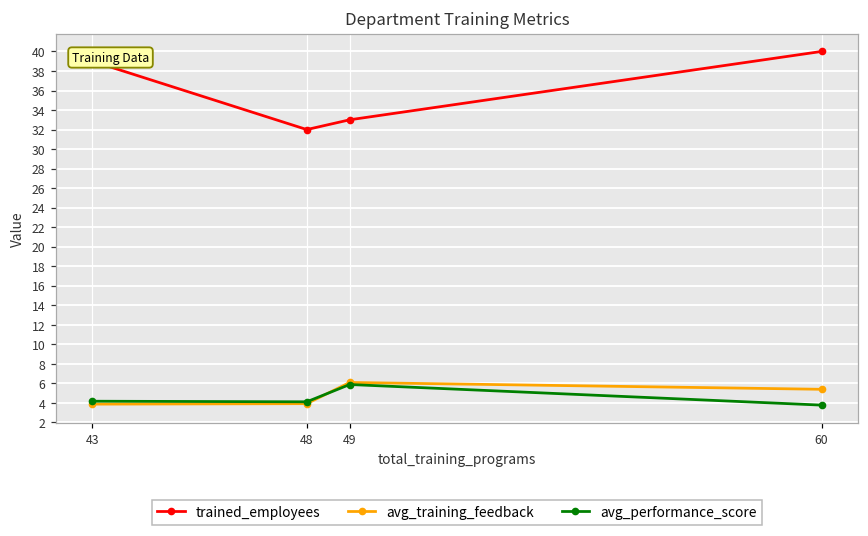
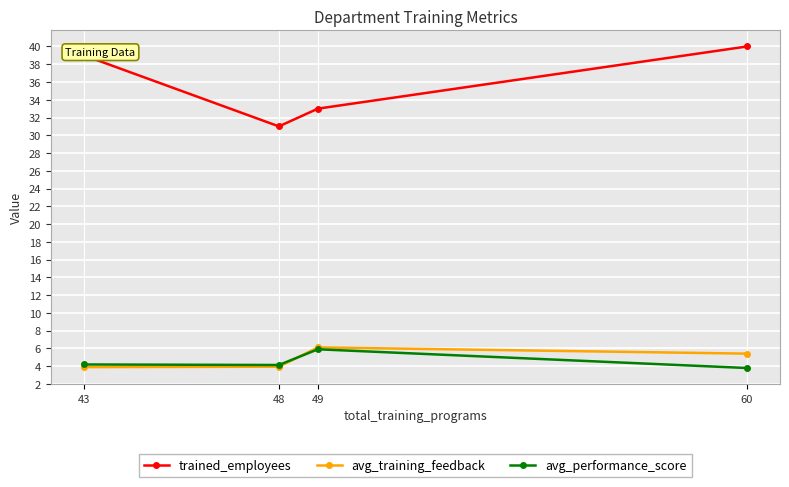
trained_employees, 48: 32 -> 31
